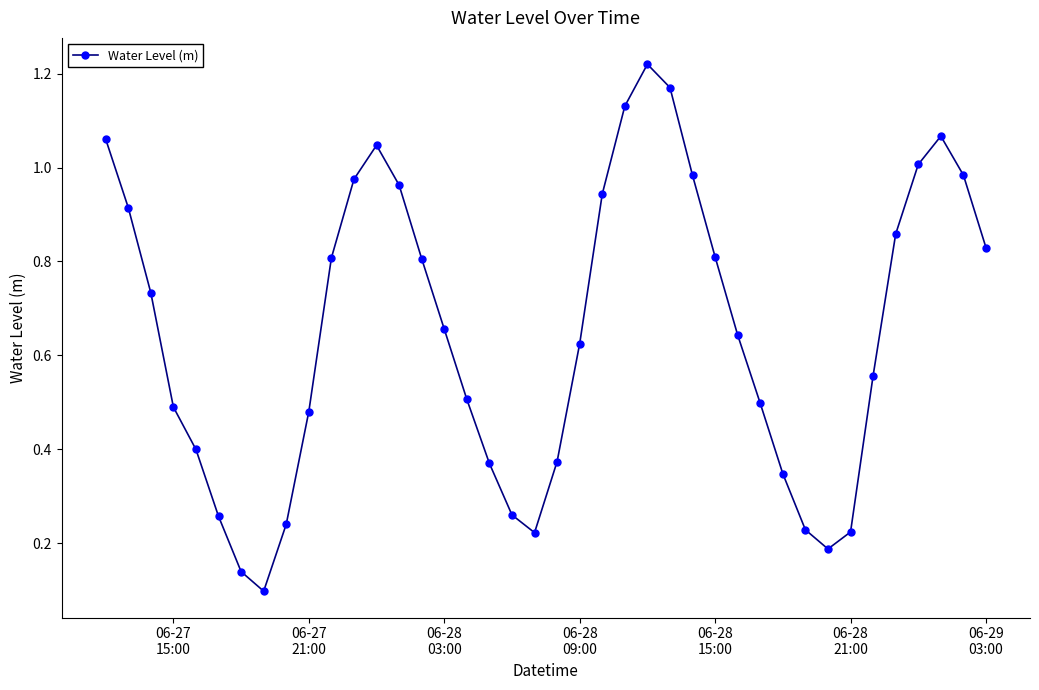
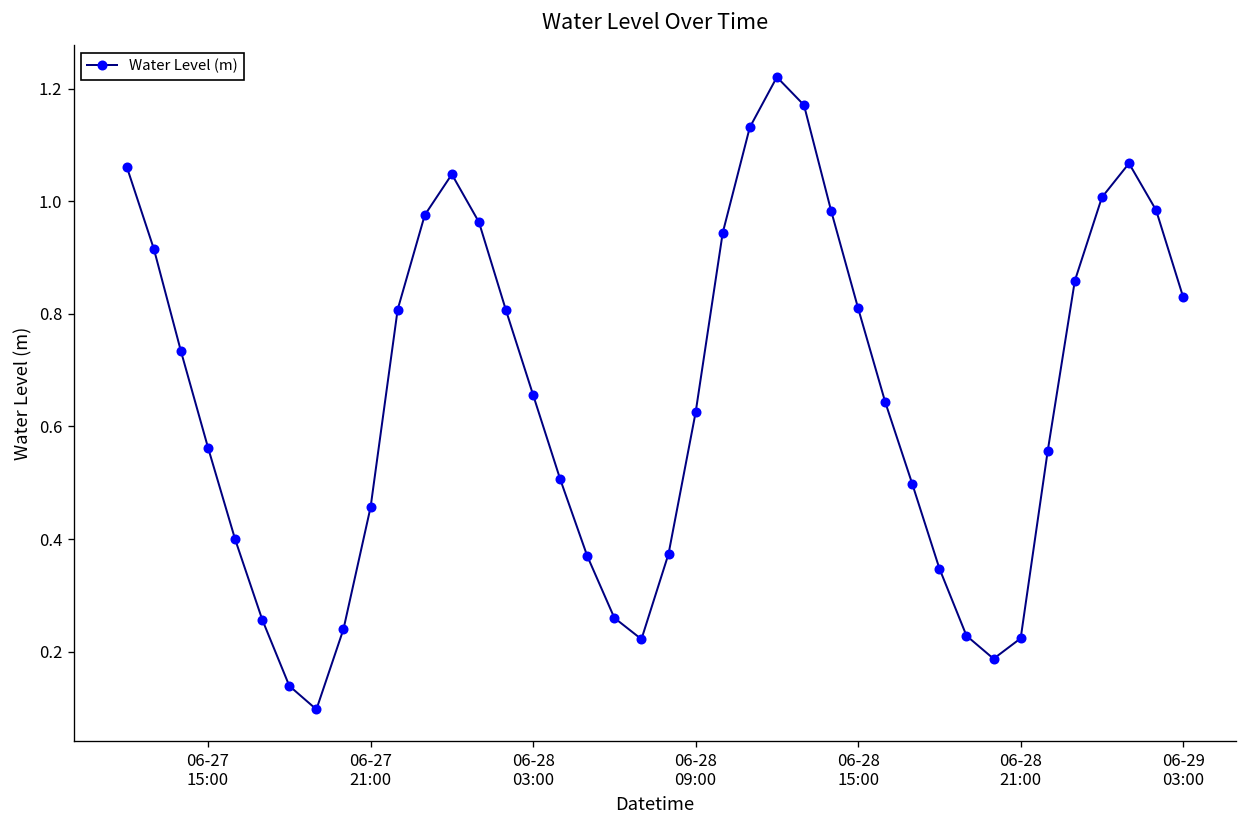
06-27 15:00: 0.49 -> 0.56
06-27 21:00: 0.48 -> 0.46
